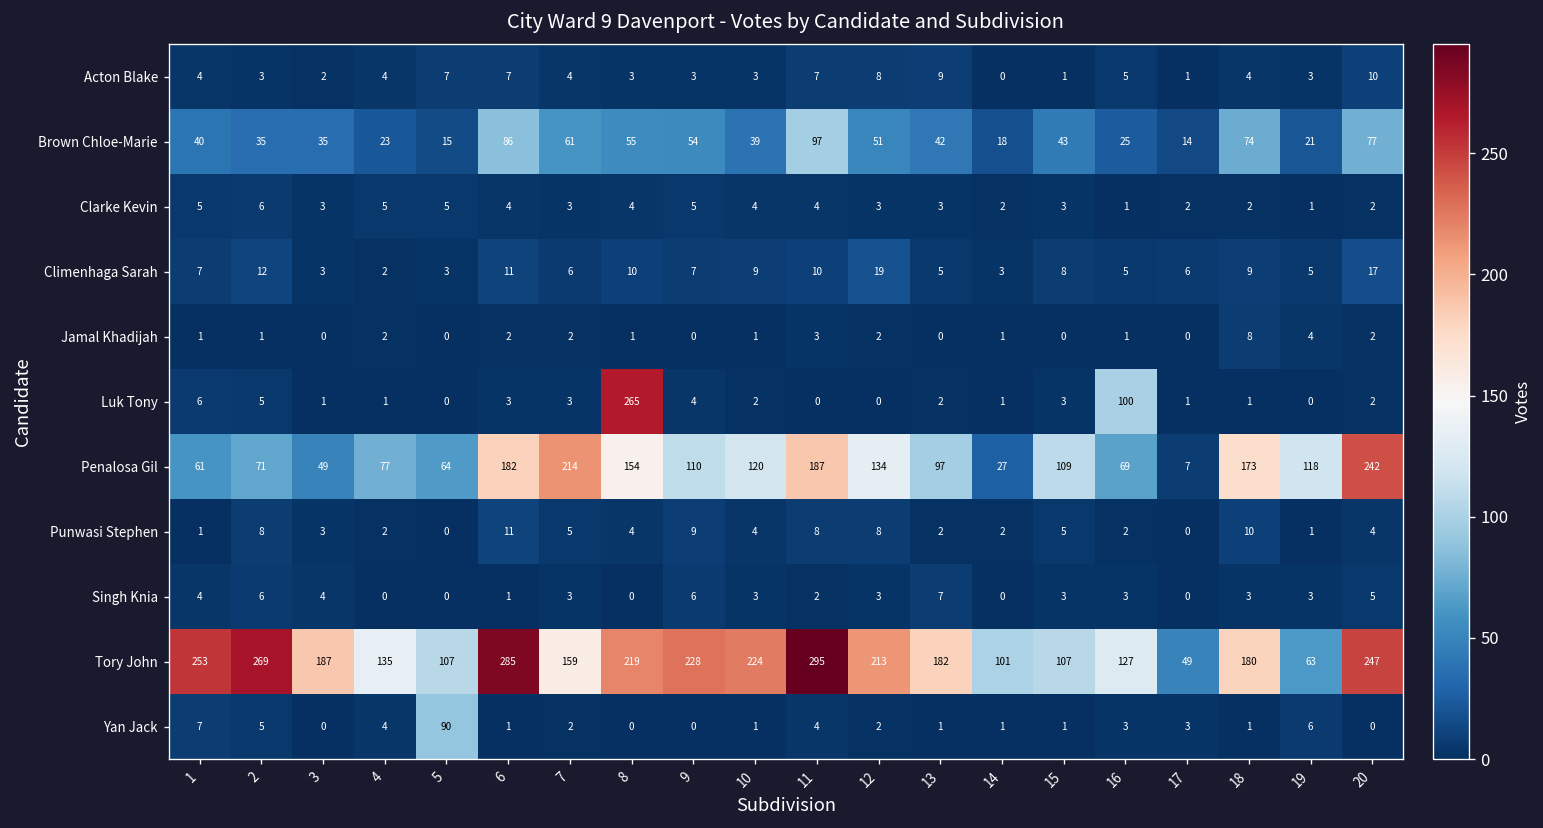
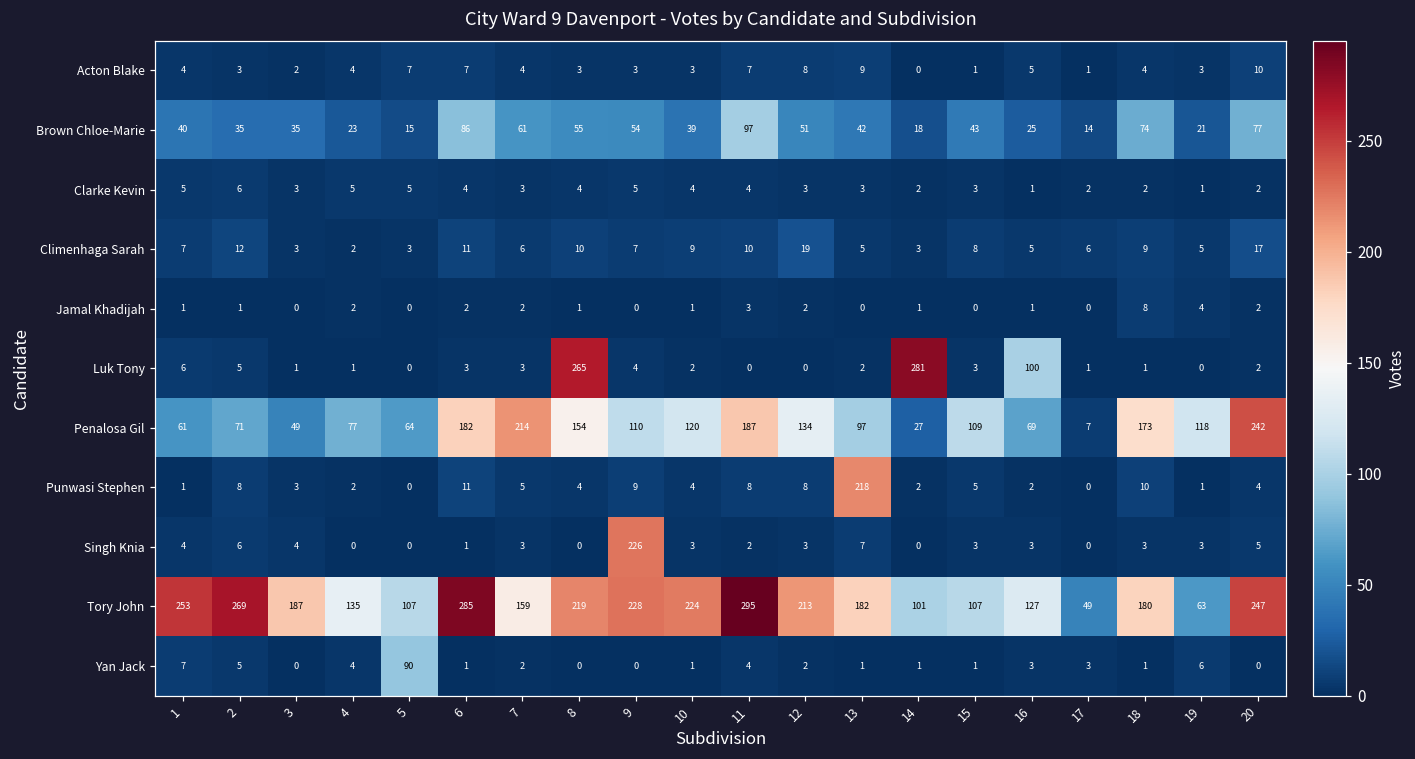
Luk Tony, 14: 1 -> 281
Punwasi Stephen, 13: 2 -> 218
Singh Knia, 9: 6 -> 226
